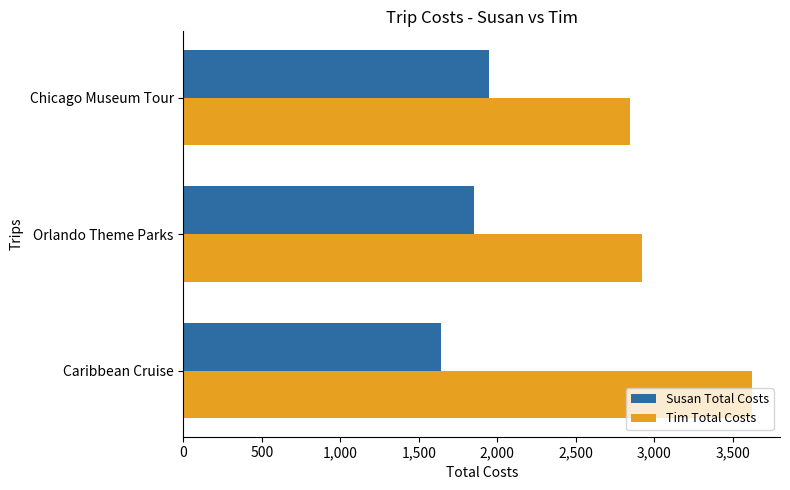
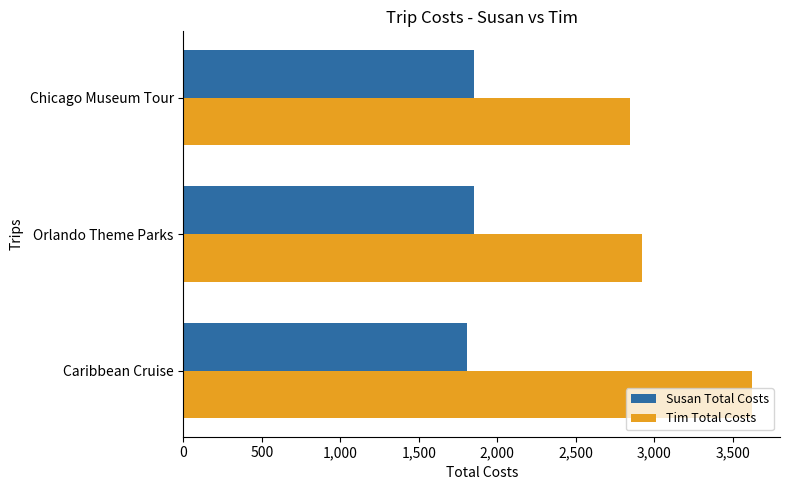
Susan Total Costs, Chicago Museum Tour: 1,950 -> 1,850
Susan Total Costs, Caribbean Cruise: 1,640 -> 1,810
